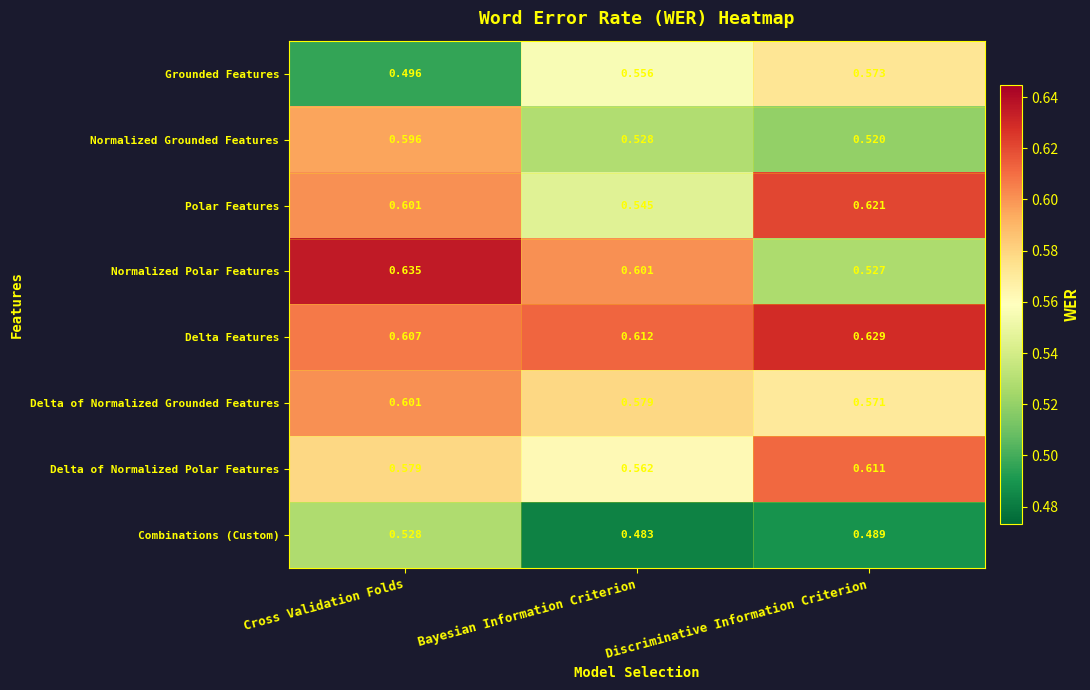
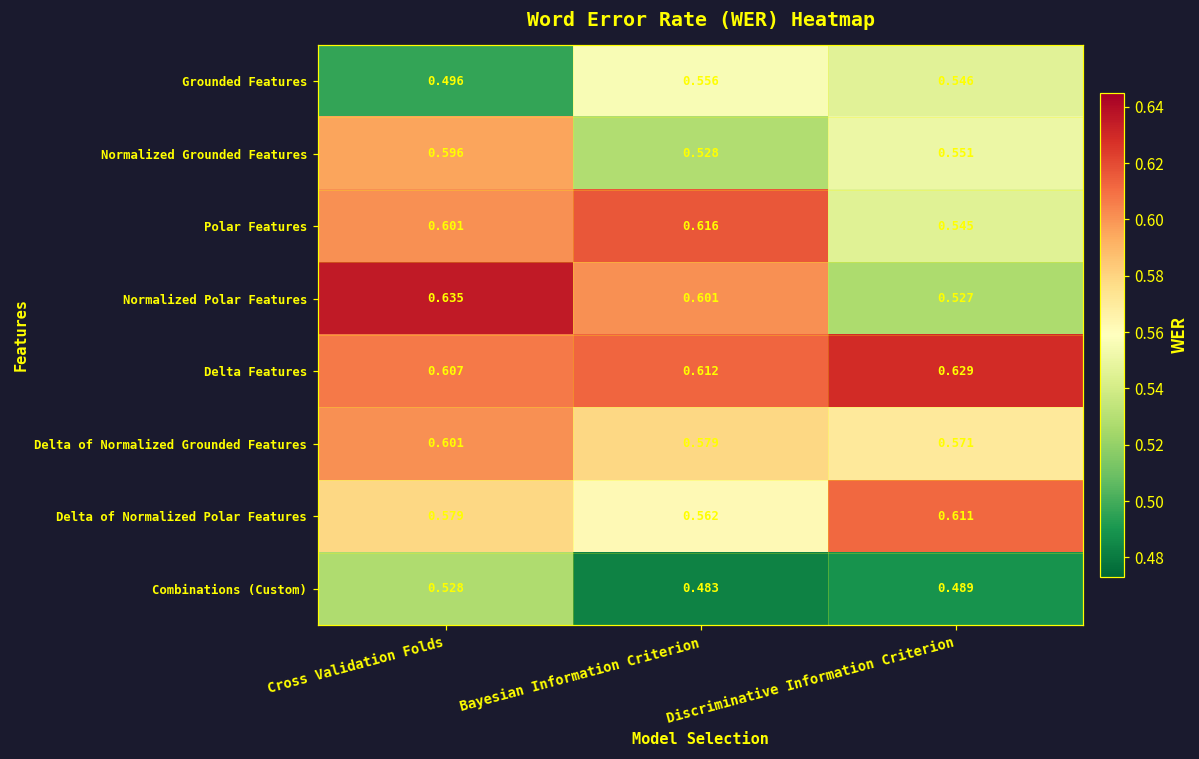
Grounded Features, Discriminative Information Criterion: 0.573 -> 0.546
Normalized Grounded Features, Discriminative Information Criterion: 0.520 -> 0.551
Polar Features, Bayesian Information Criterion: 0.545 -> 0.616
Polar Features, Discriminative Information Criterion: 0.621 -> 0.545
